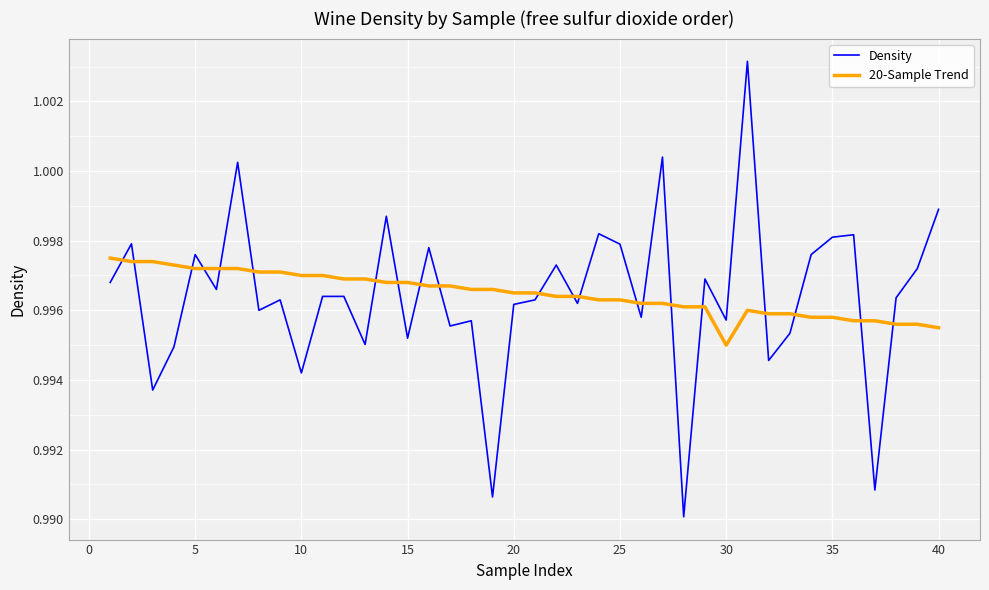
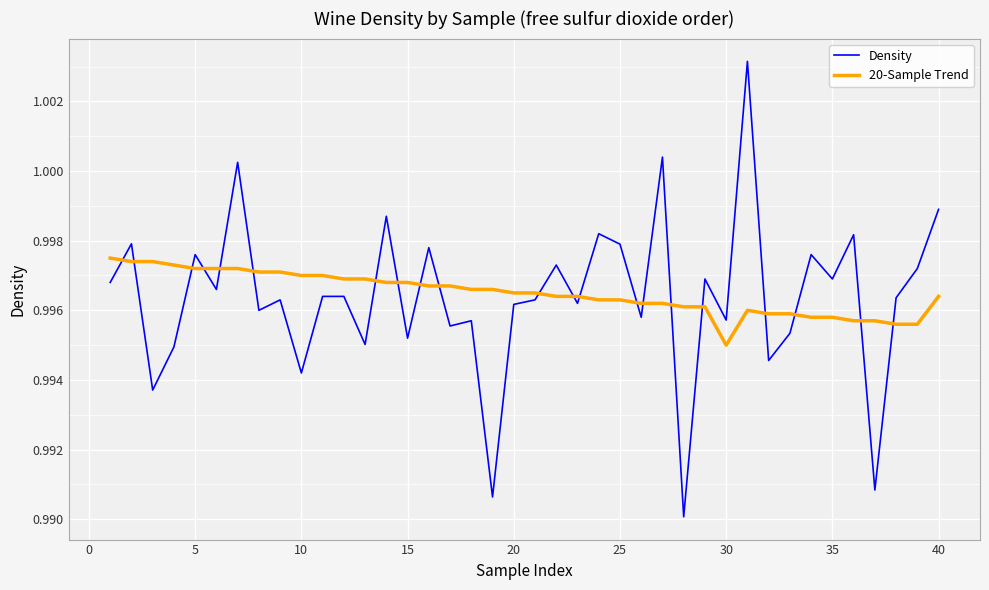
Density, 35: 0.9981 -> 0.9969
20-Sample Trend, 40: 0.9955 -> 0.9964
